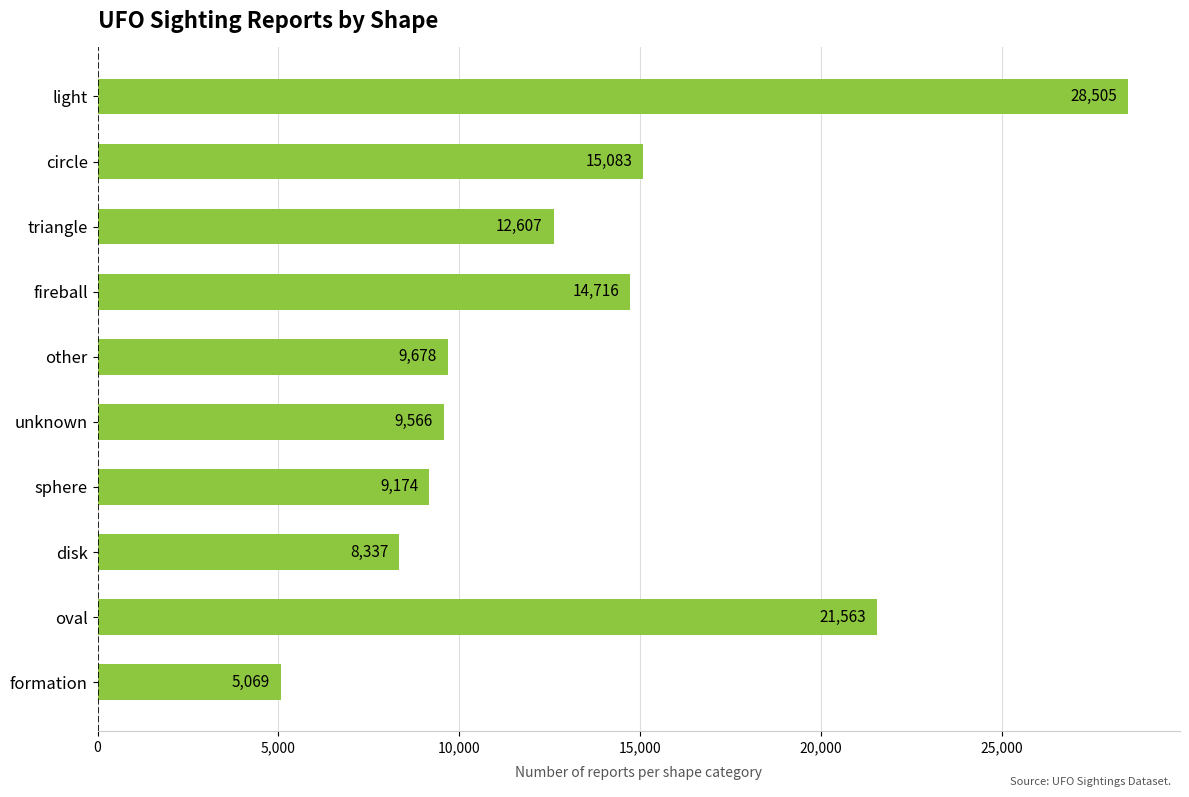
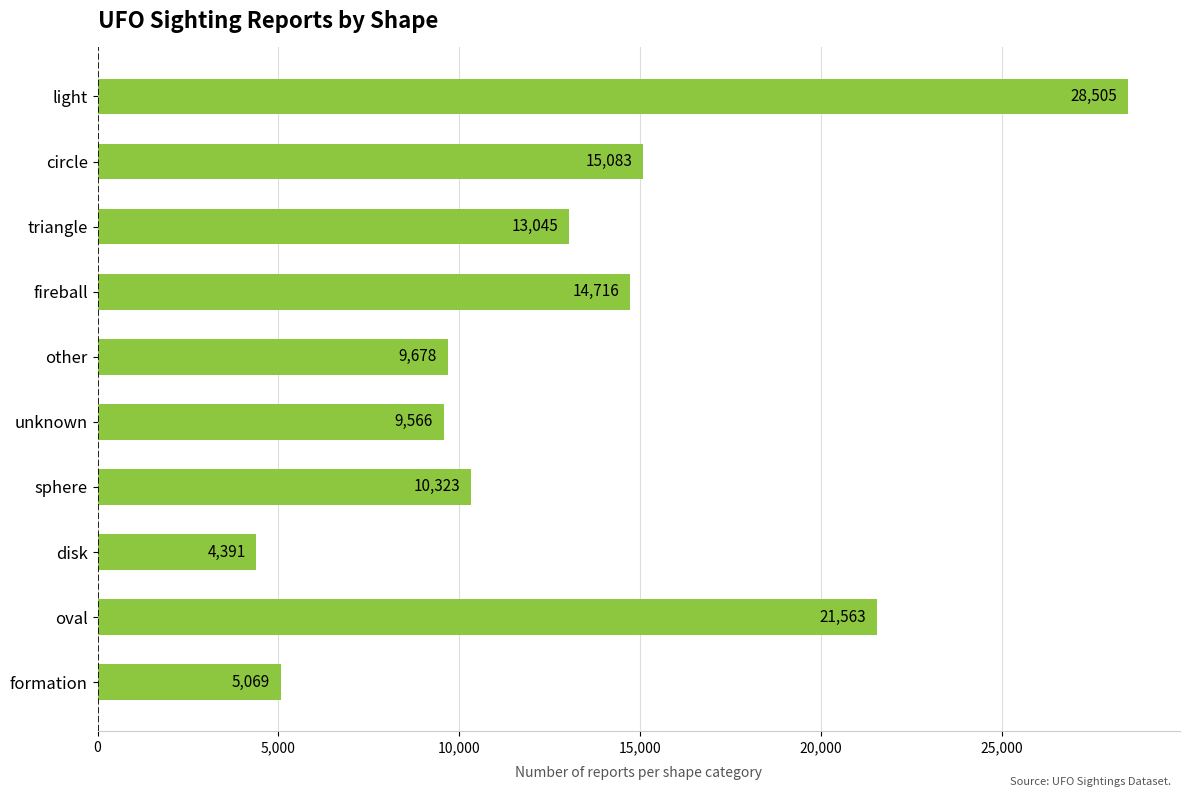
triangle: 12,607 -> 13,045
sphere: 9,174 -> 10,323
disk: 8,337 -> 4,391
